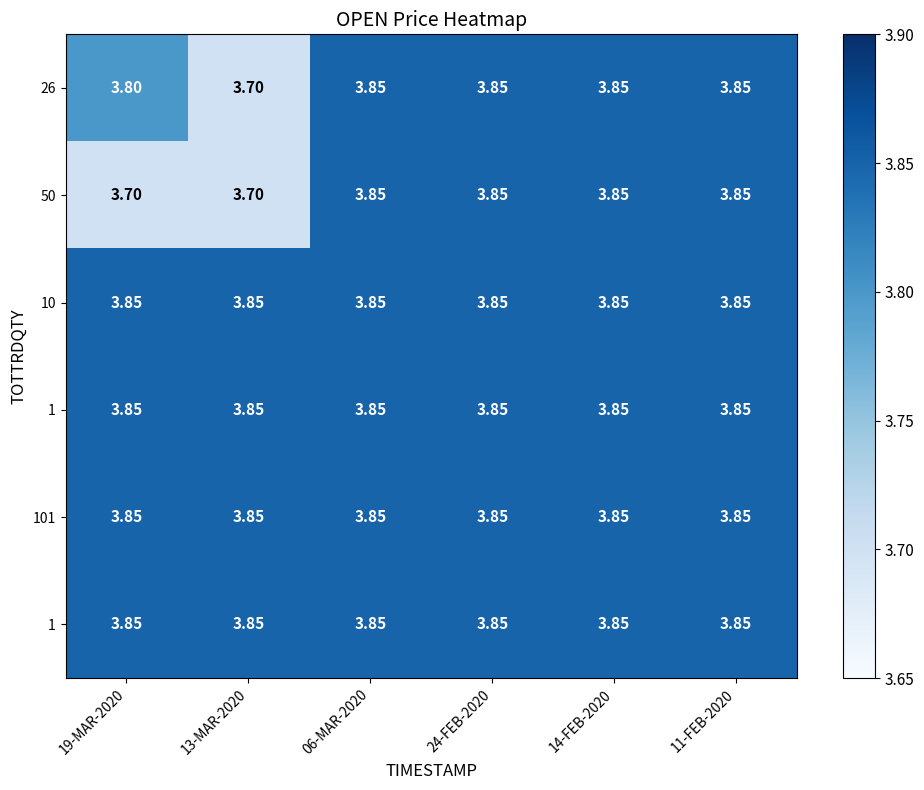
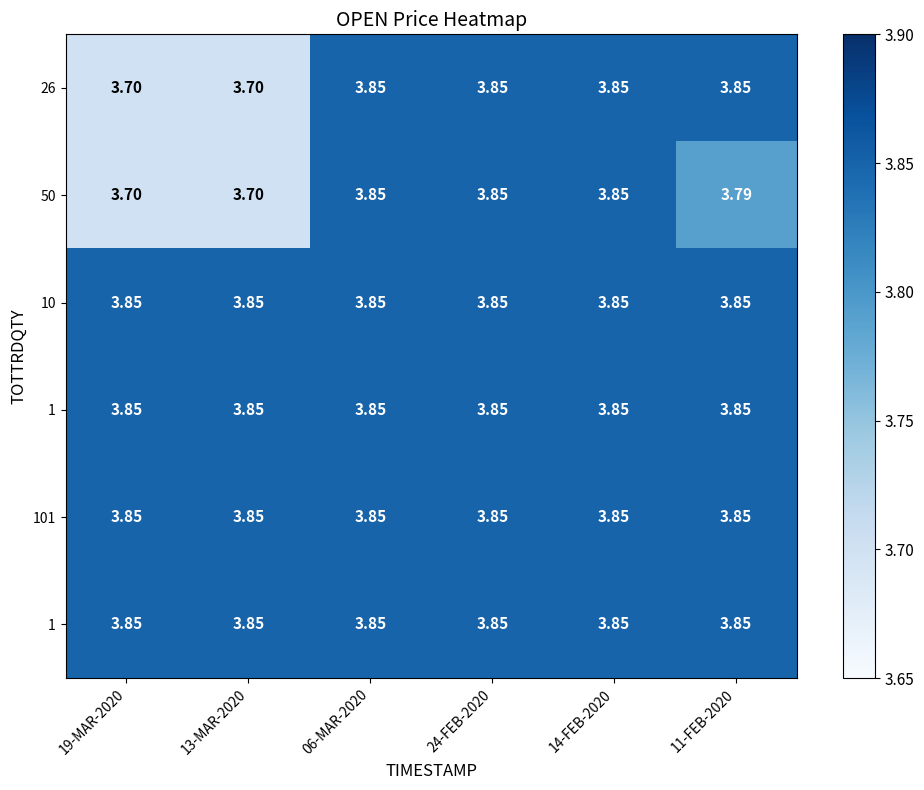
26, 19-MAR-2020: 3.80 -> 3.70
50, 11-FEB-2020: 3.85 -> 3.79
